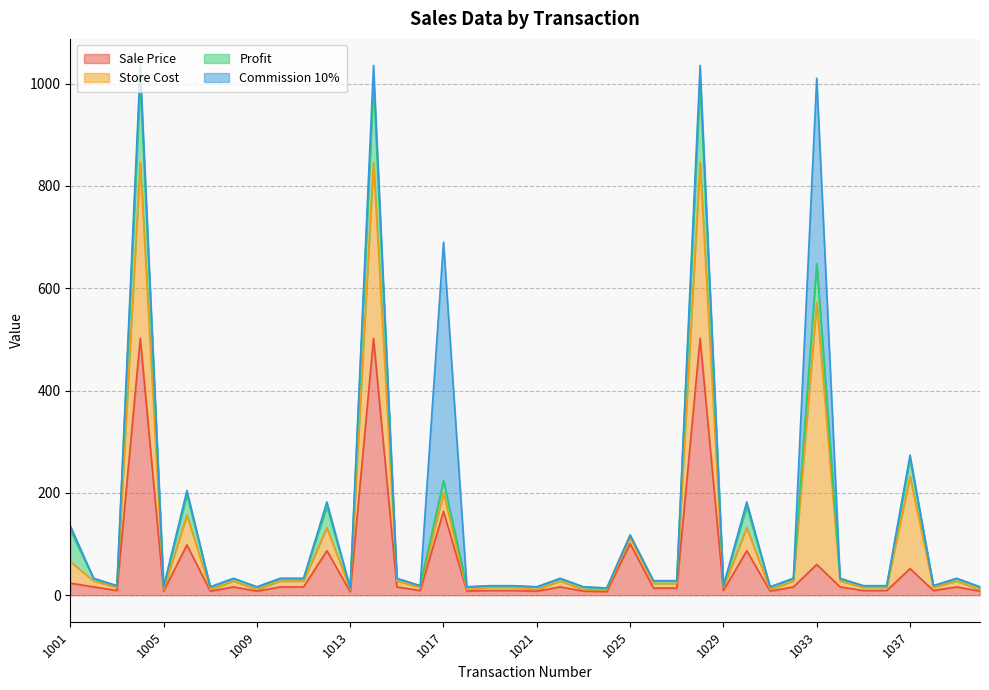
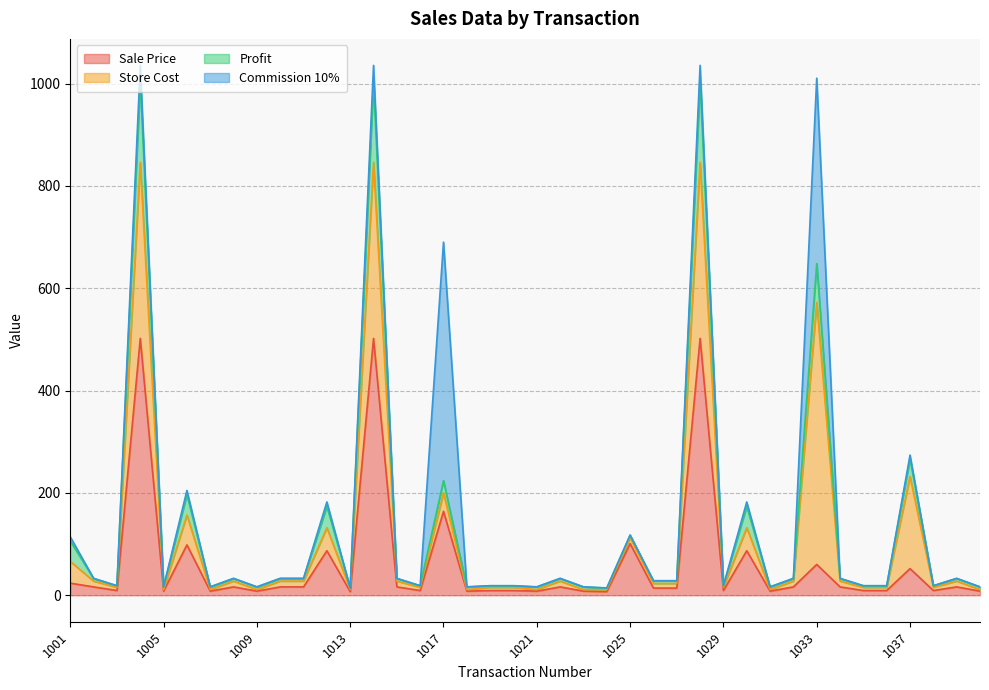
Profit, 1001: 60 -> 40
